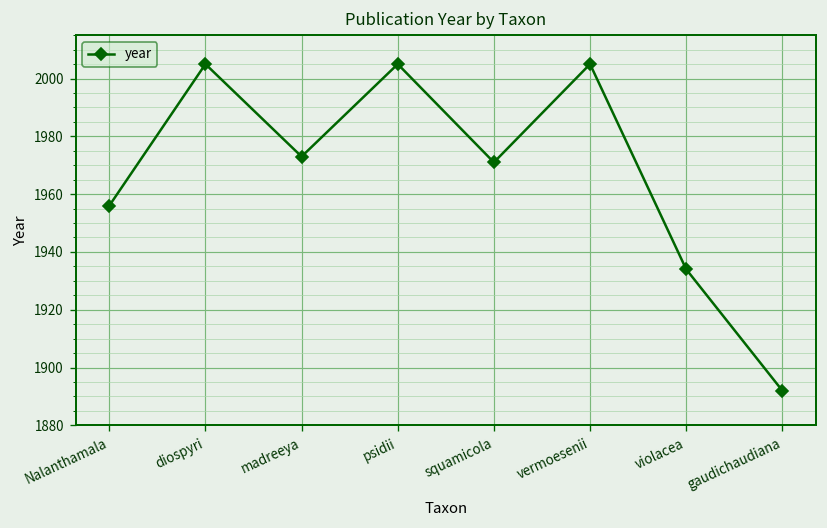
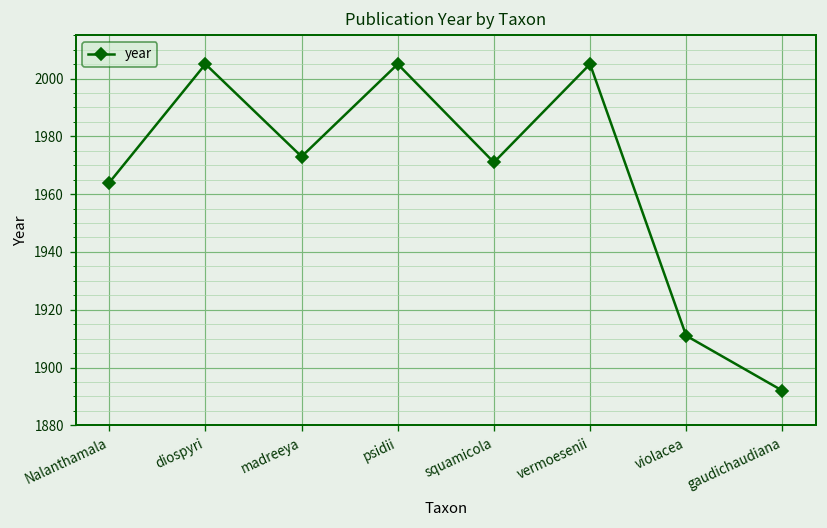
Nalanthamala: 1956 -> 1964
violacea: 1934 -> 1911
